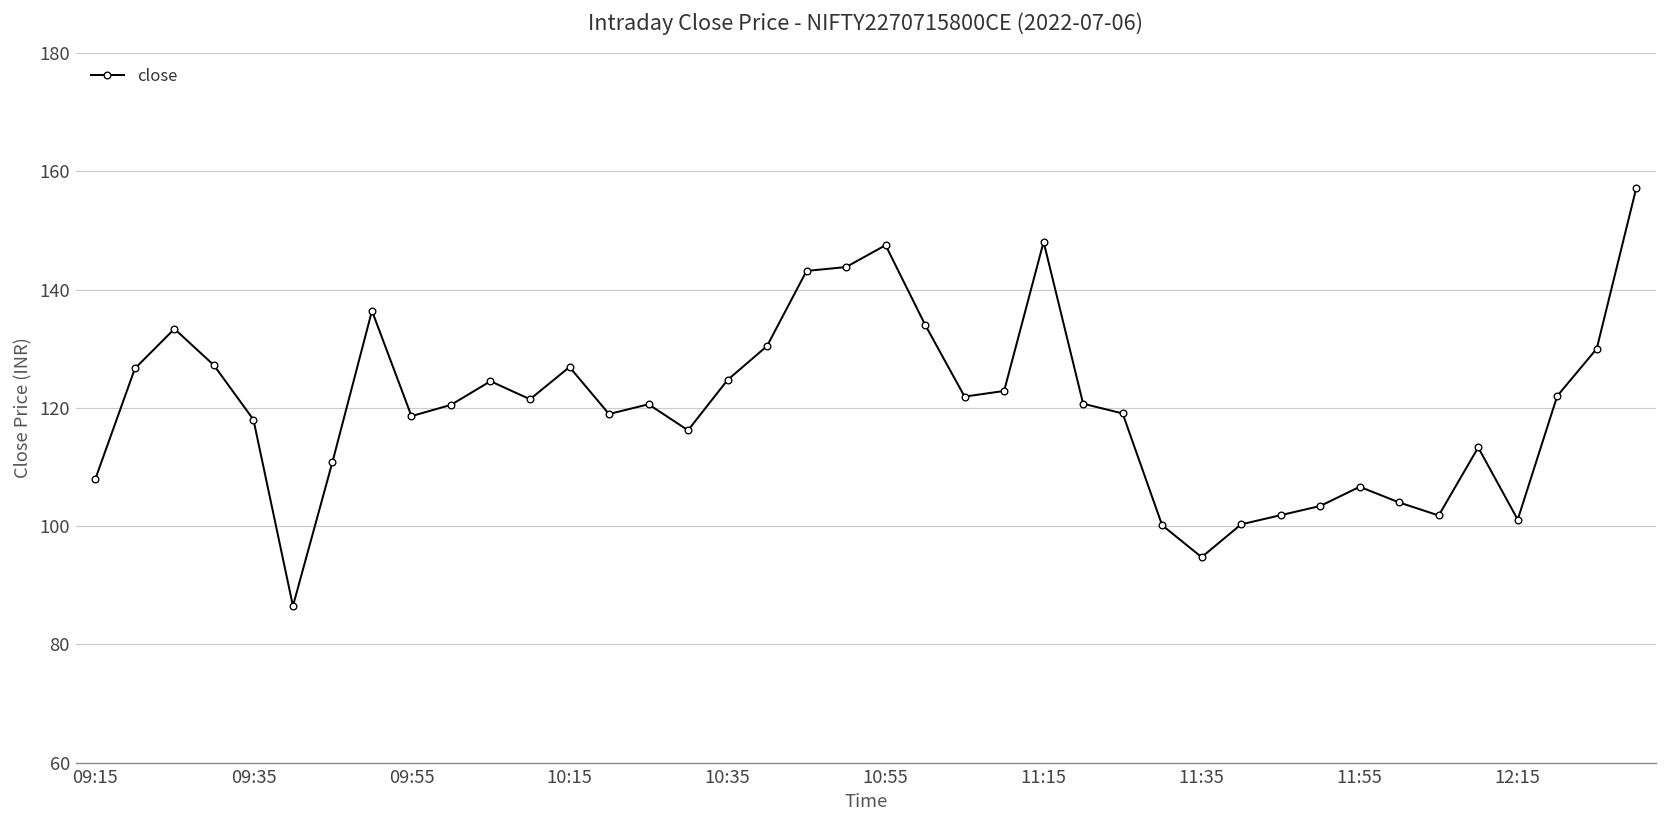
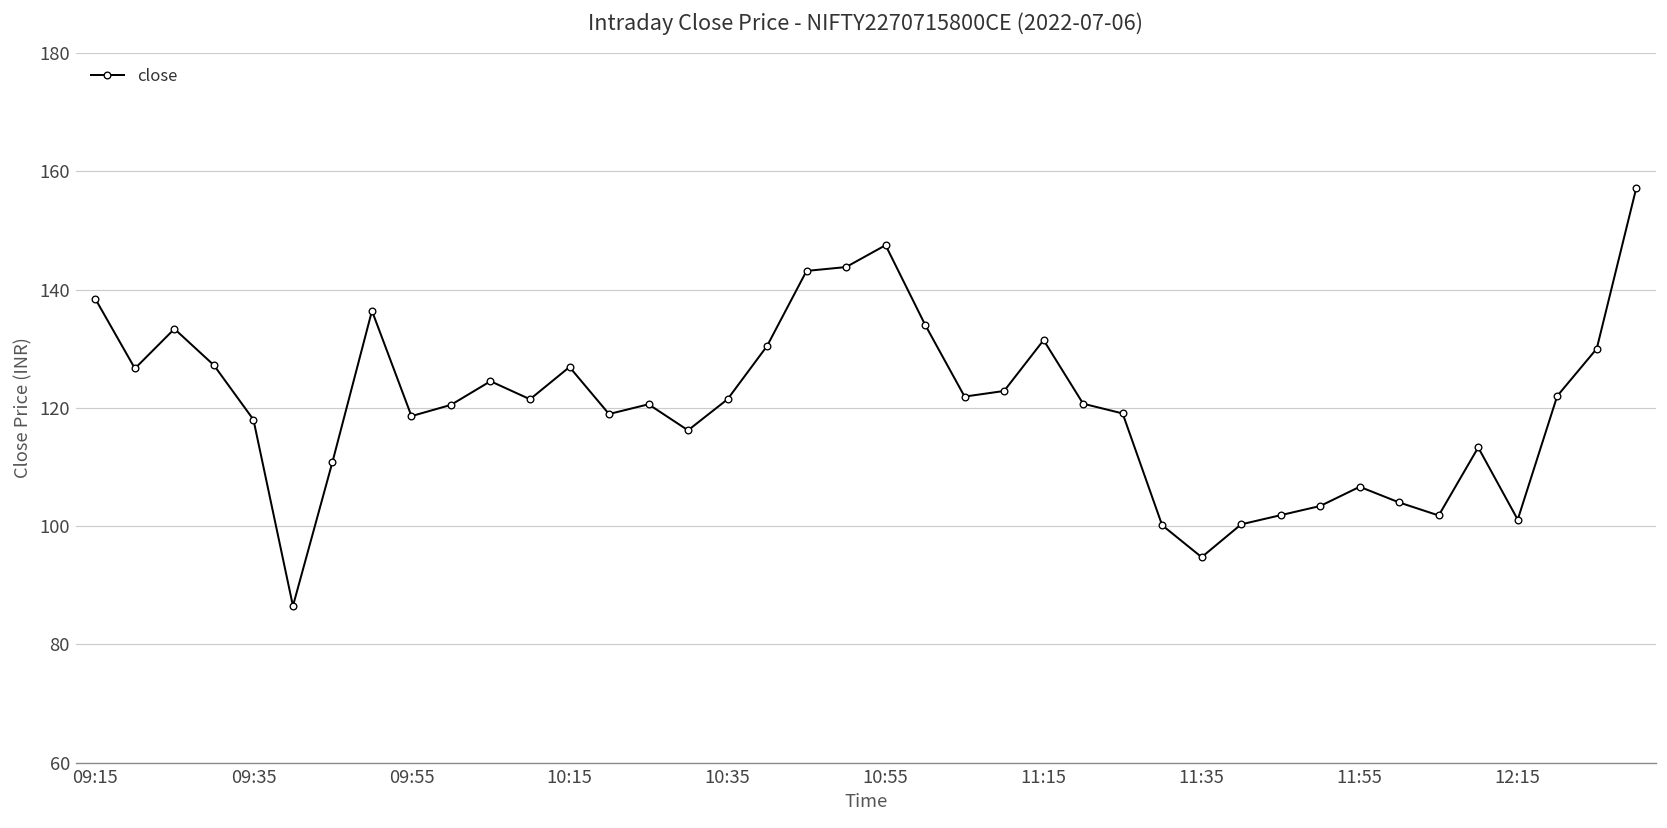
09:15: 108 -> 138
10:35: 125 -> 121
11:15: 148 -> 131
